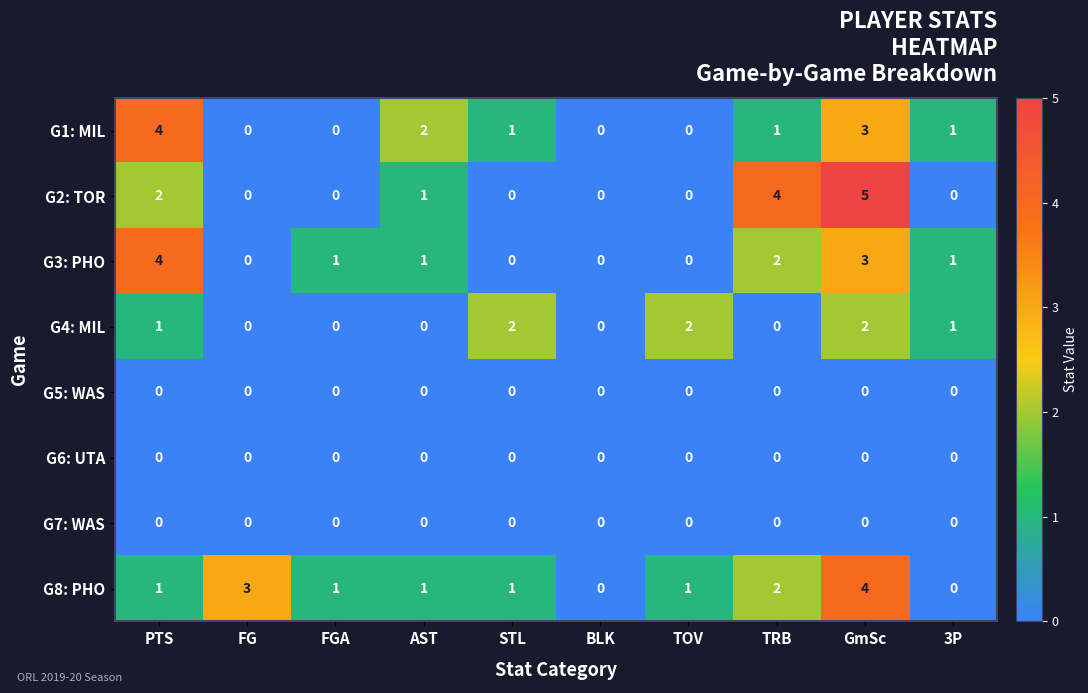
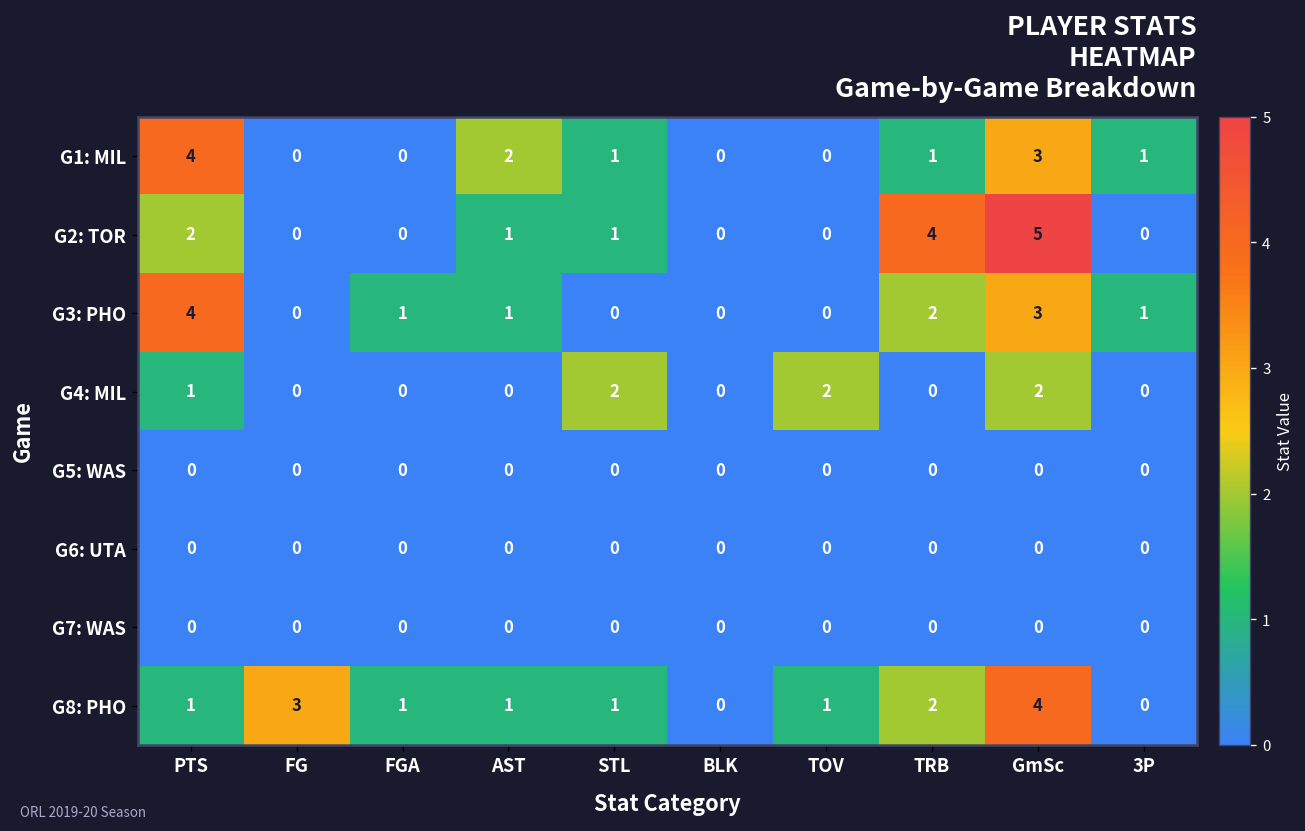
G2: TOR, STL: 0 -> 1
G4: MIL, 3P: 1 -> 0
